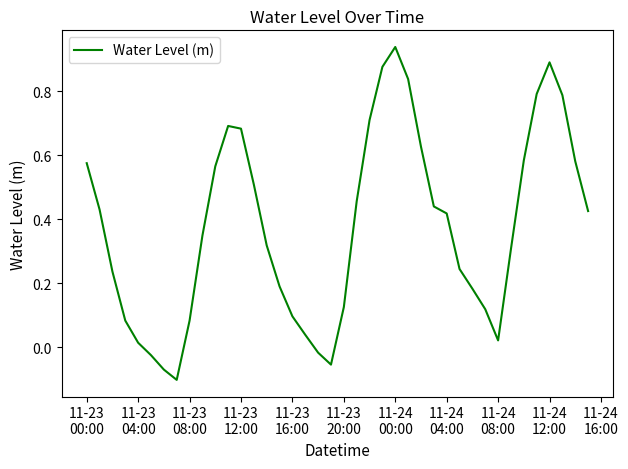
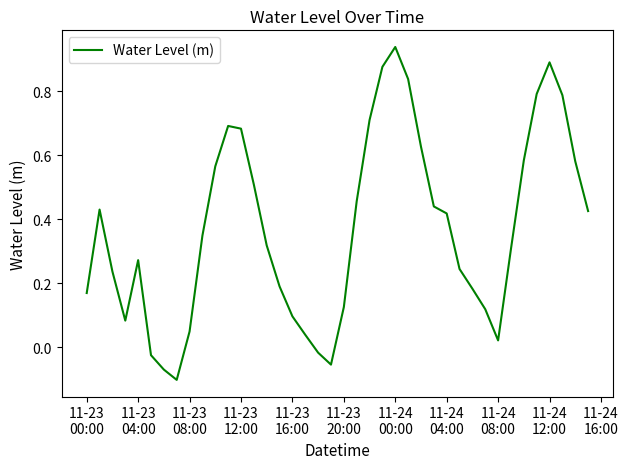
11-23 00:00: 0.58 -> 0.17
11-23 04:00: 0.01 -> 0.27
11-23 08:00: 0.08 -> 0.05
